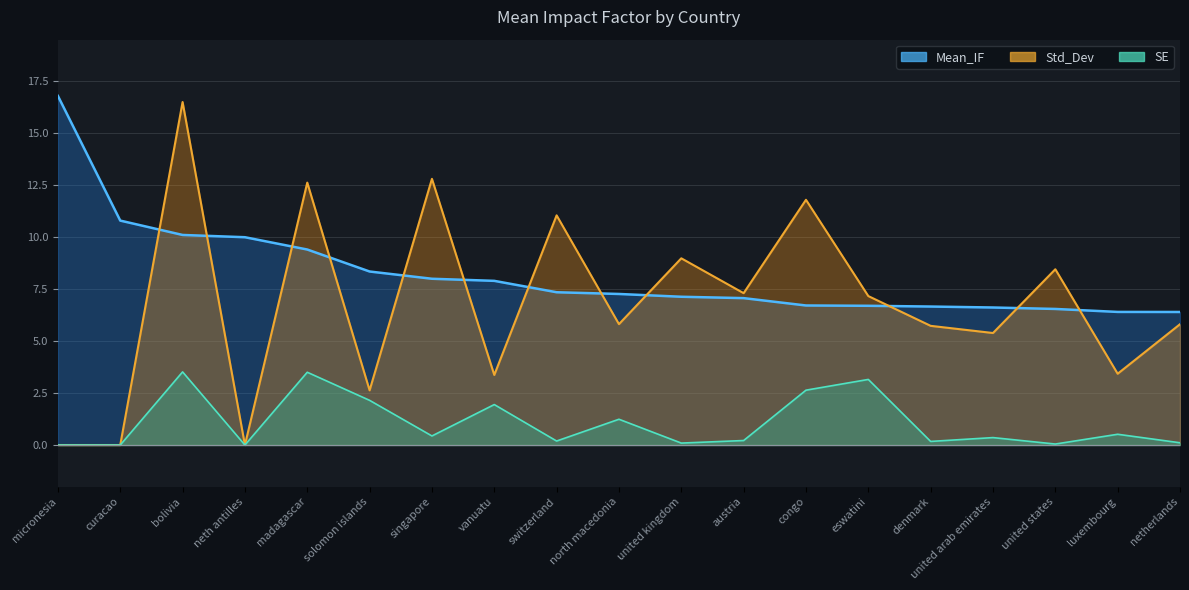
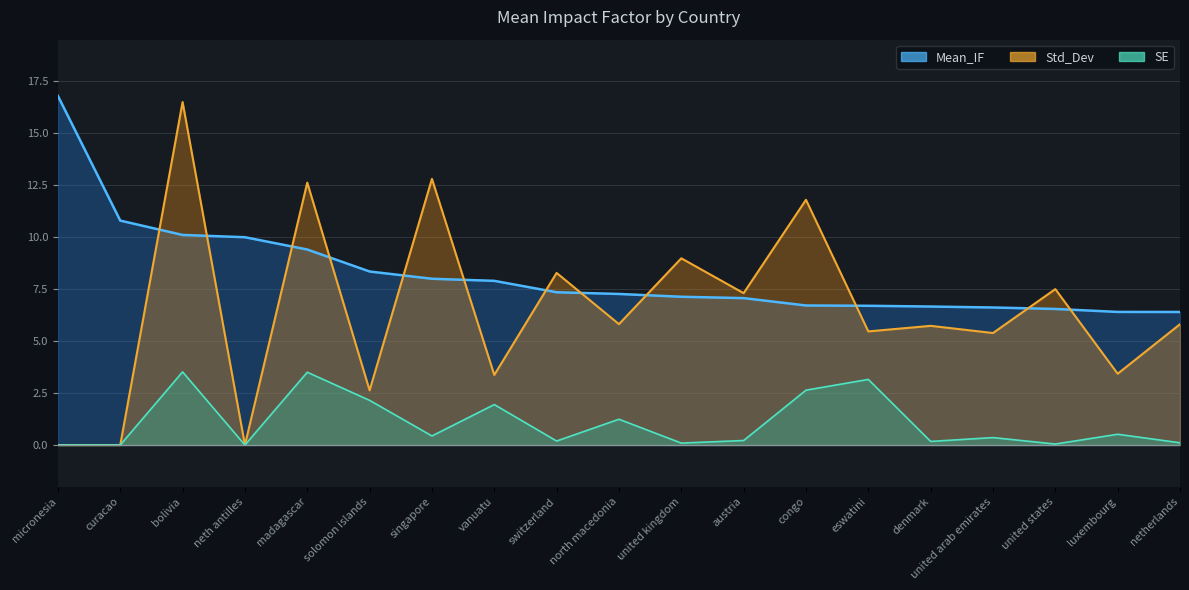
Std_Dev, switzerland: 11.1 -> 8.3
Std_Dev, eswatini: 7.2 -> 5.5
Std_Dev, united states: 8.5 -> 7.5
